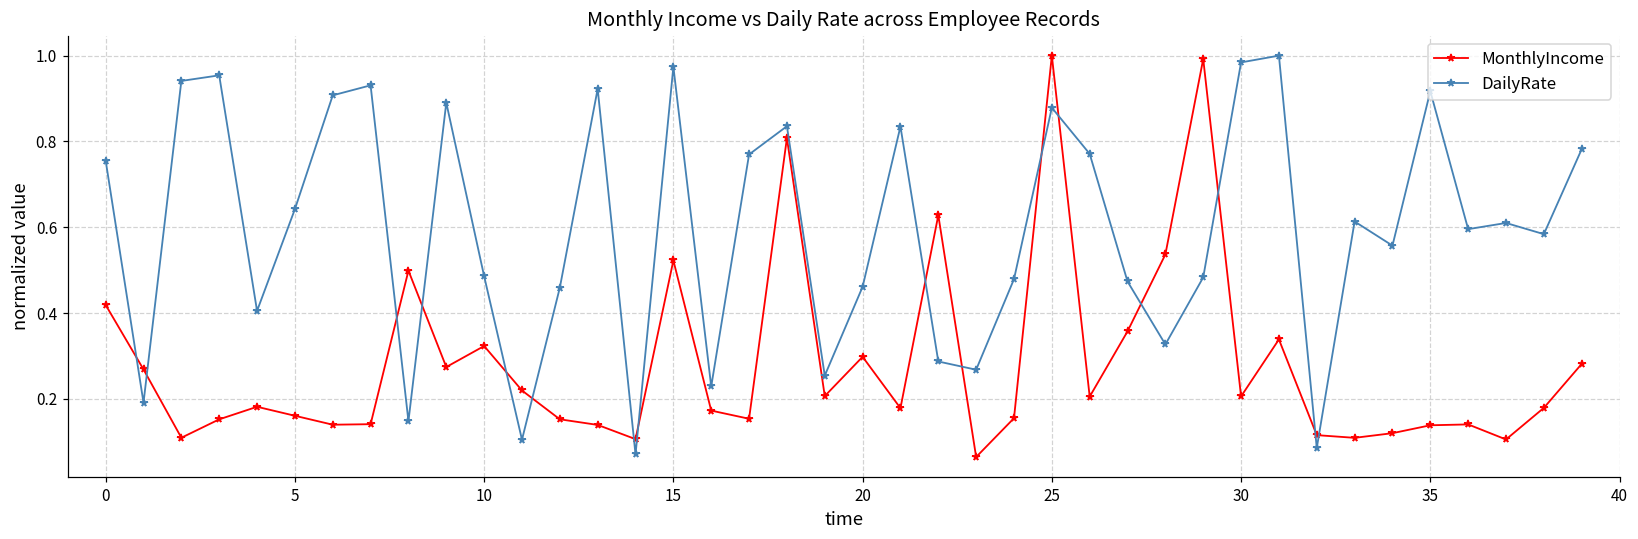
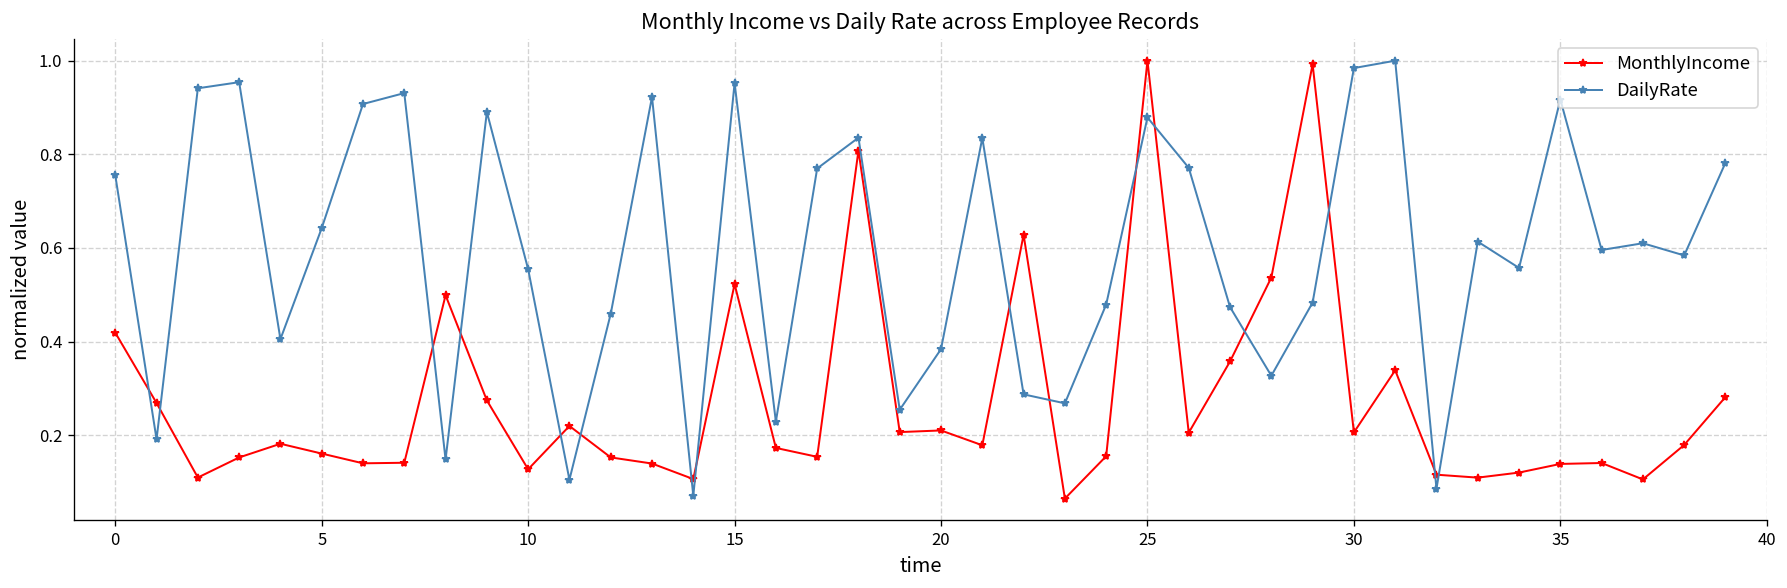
MonthlyIncome, 10: 0.32 -> 0.13
DailyRate, 10: 0.49 -> 0.55
DailyRate, 15: 0.97 -> 0.95
MonthlyIncome, 20: 0.30 -> 0.21
DailyRate, 20: 0.46 -> 0.38
